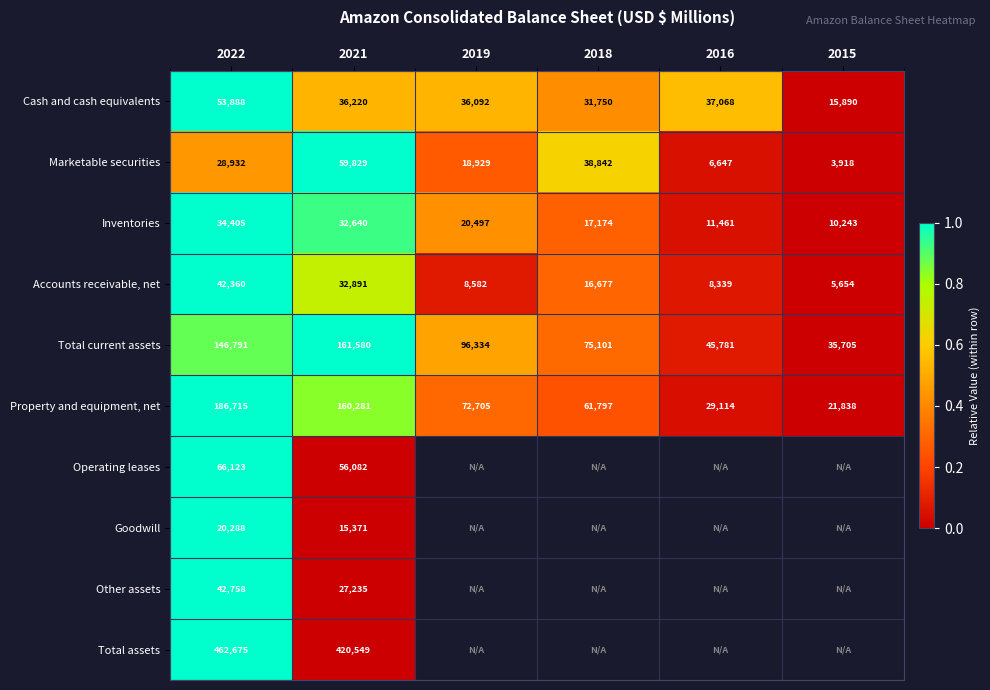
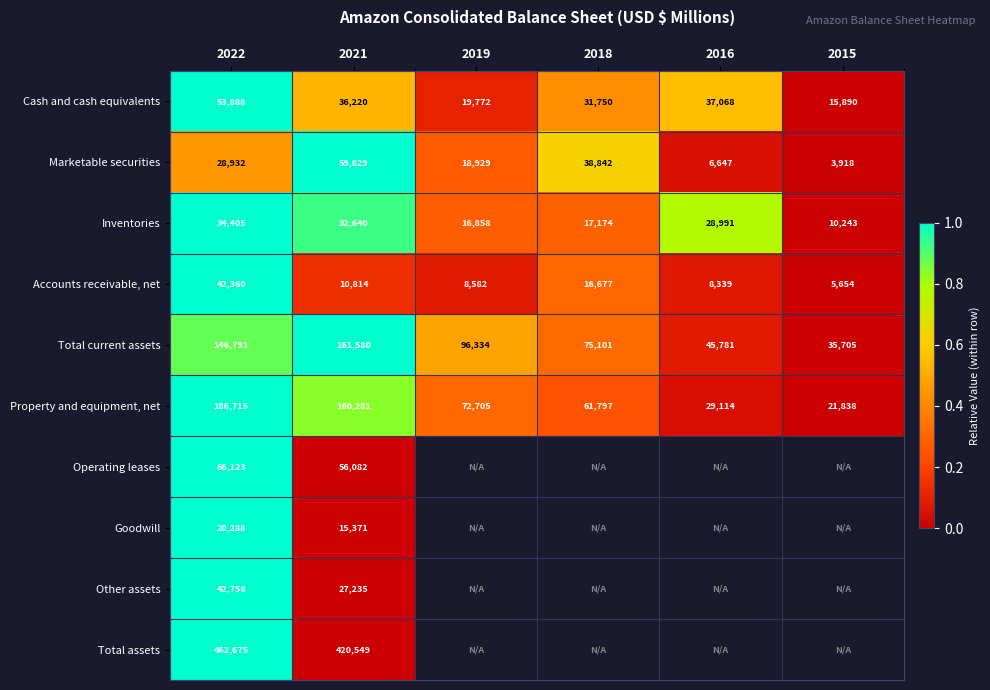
Cash and cash equivalents, 2019: 36,092 -> 19,772
Inventories, 2019: 20,497 -> 16,858
Inventories, 2016: 11,461 -> 28,991
Accounts receivable, net, 2021: 32,891 -> 10,814
